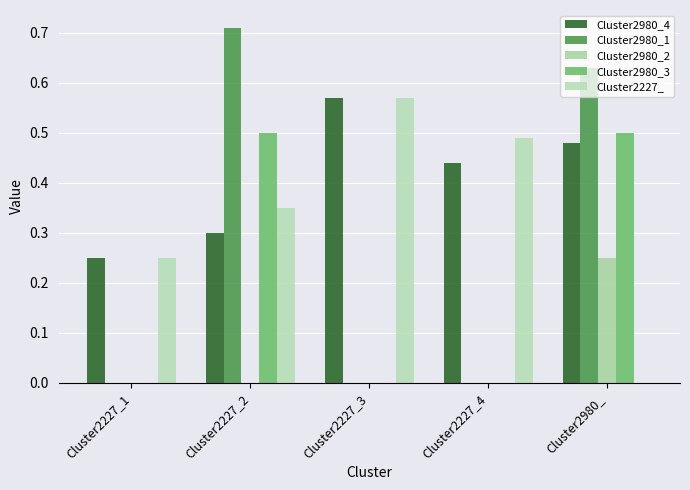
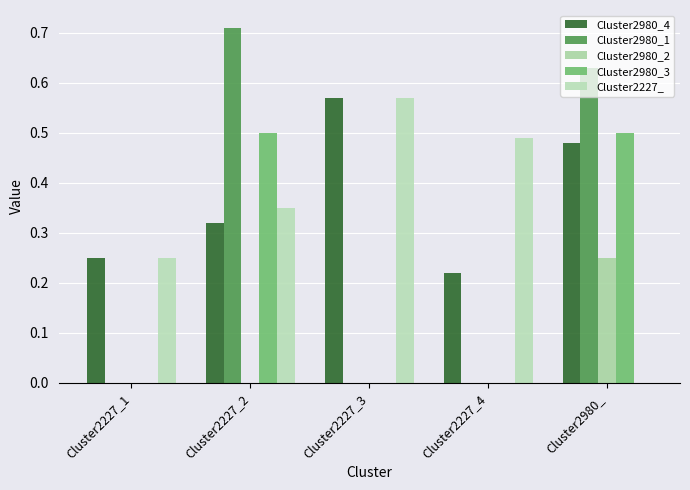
Cluster2980_4, Cluster2227_2: 0.30 -> 0.32
Cluster2980_4, Cluster2227_4: 0.44 -> 0.22
